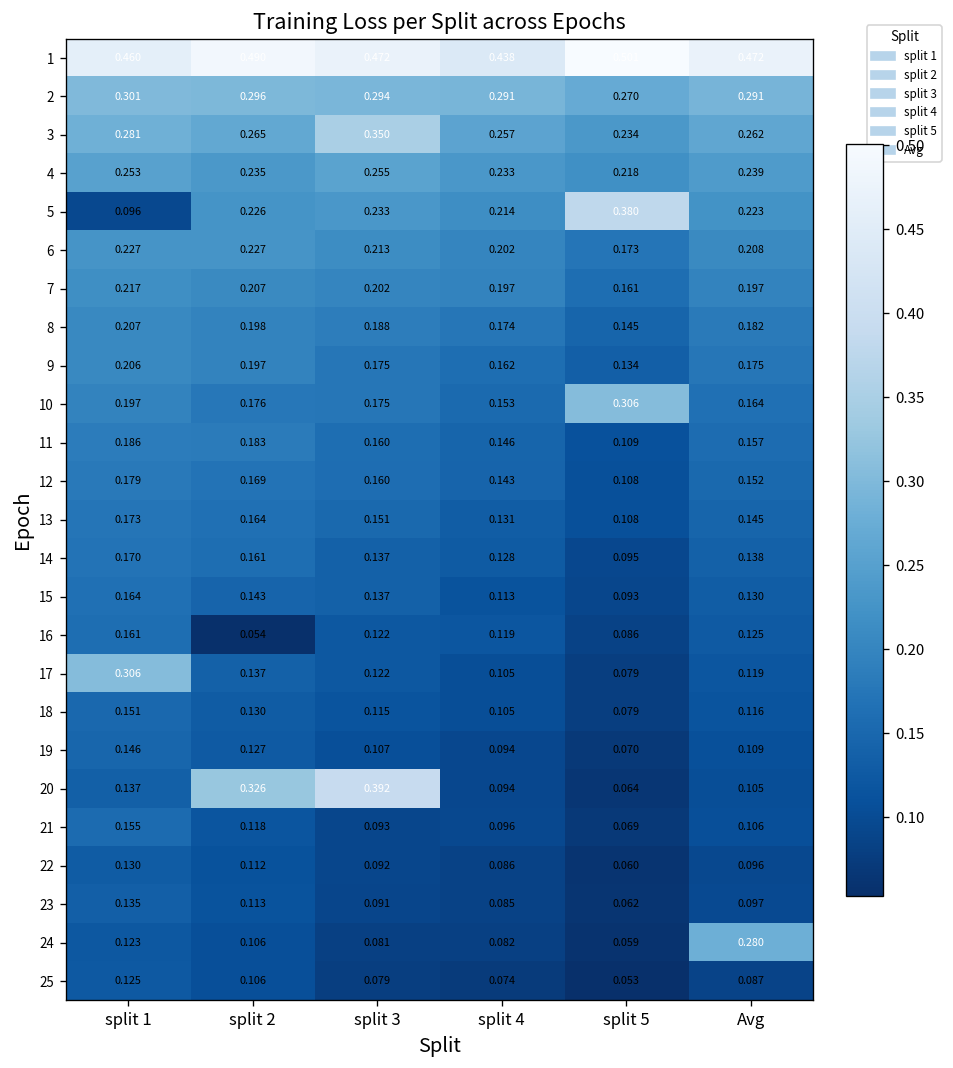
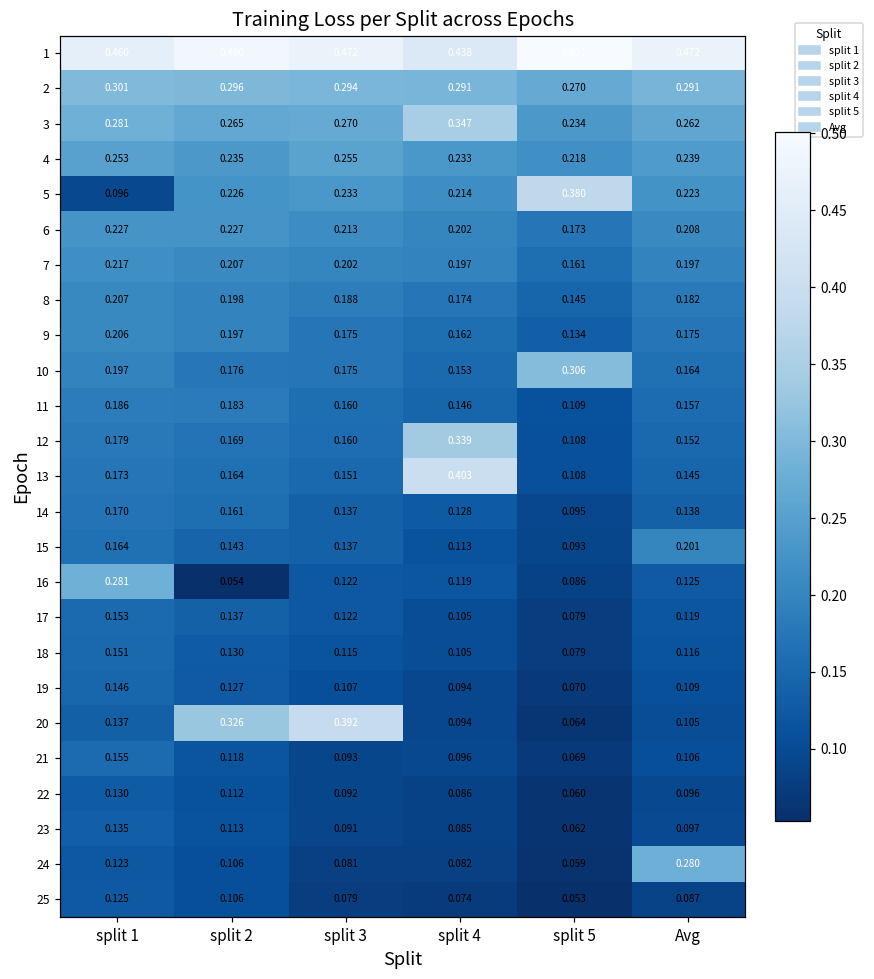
3, split 3: 0.350 -> 0.270
3, split 4: 0.257 -> 0.347
12, split 4: 0.143 -> 0.339
13, split 4: 0.131 -> 0.403
15, Avg: 0.130 -> 0.201
16, split 1: 0.161 -> 0.281
17, split 1: 0.306 -> 0.153
